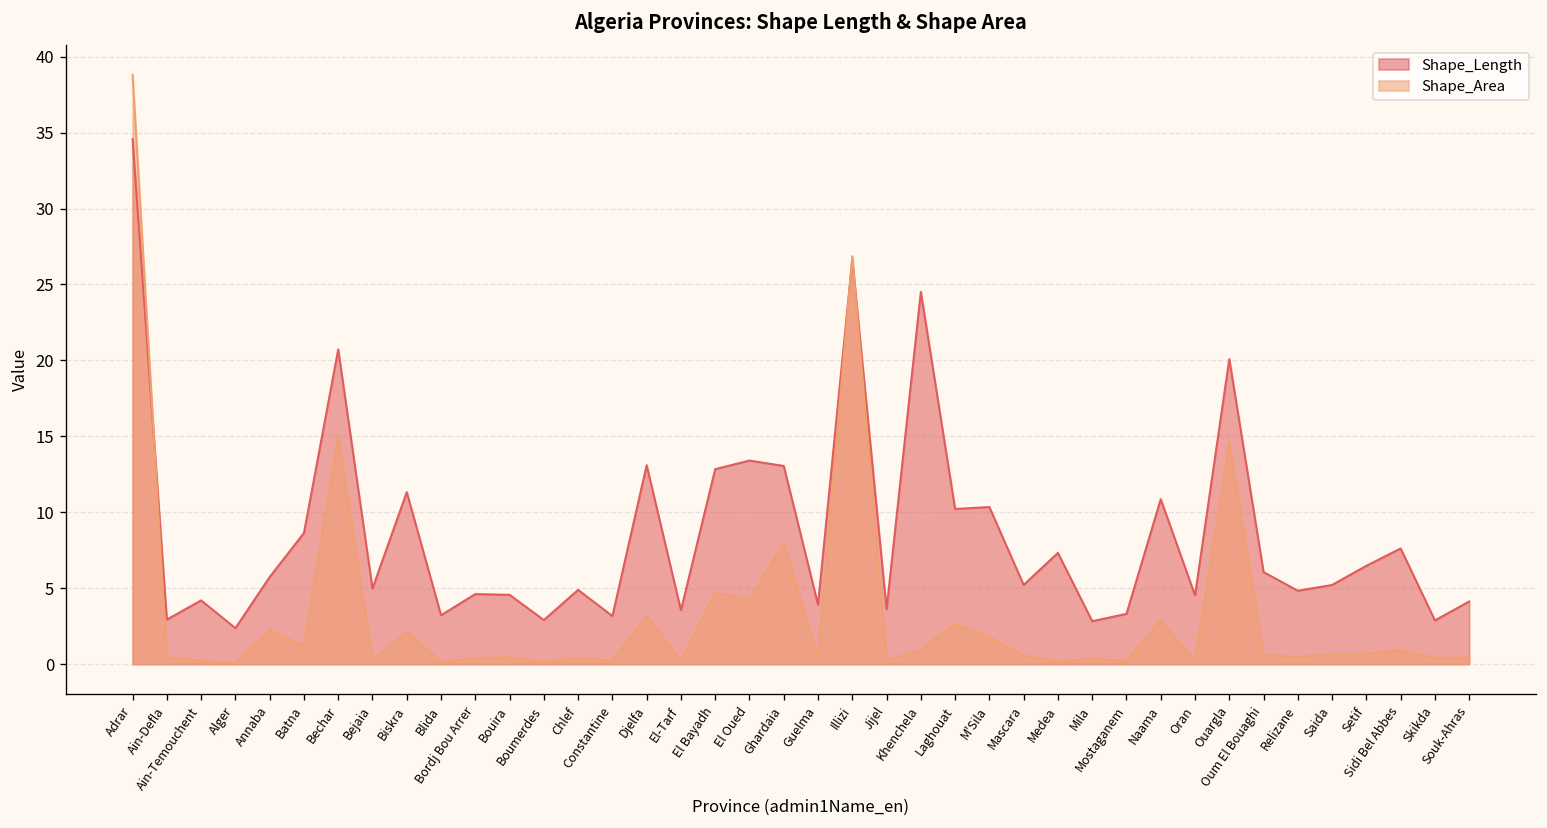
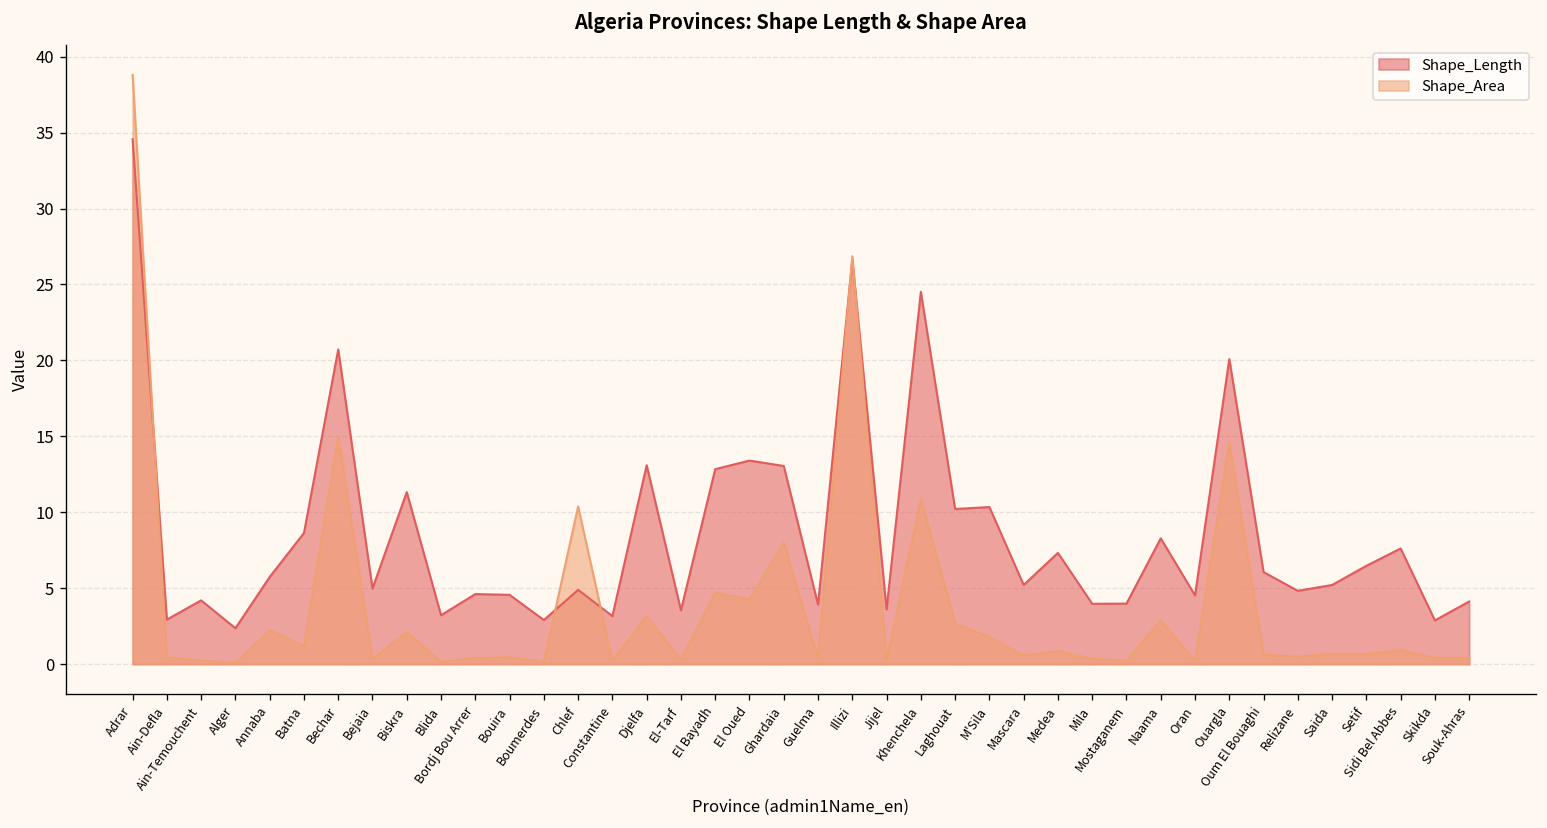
Shape_Area, Chlef: 0.4 -> 10.4
Shape_Area, Khenchela: 0.9 -> 10.9
Shape_Area, Medea: 0.2 -> 0.9
Shape_Length, Mila: 2.8 -> 4.0
Shape_Length, Mostaganem: 3.3 -> 4.0
Shape_Length, Naama: 10.9 -> 8.3
